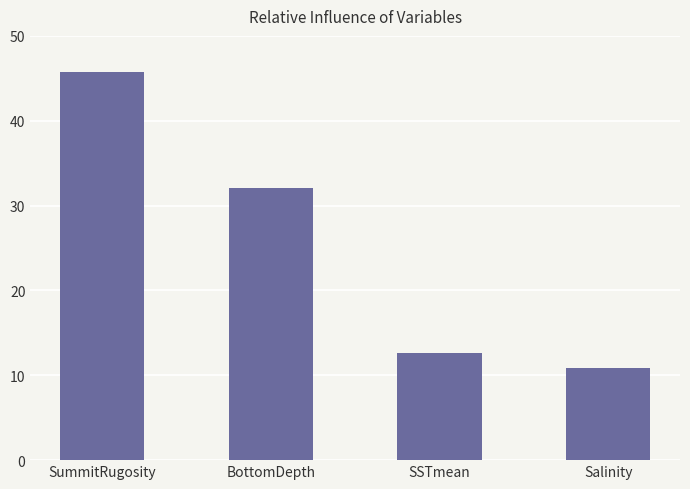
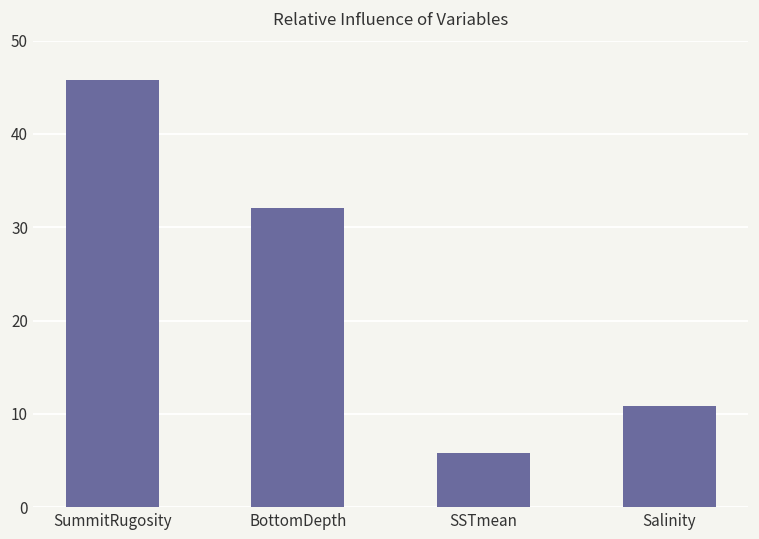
SSTmean: 13 -> 6
